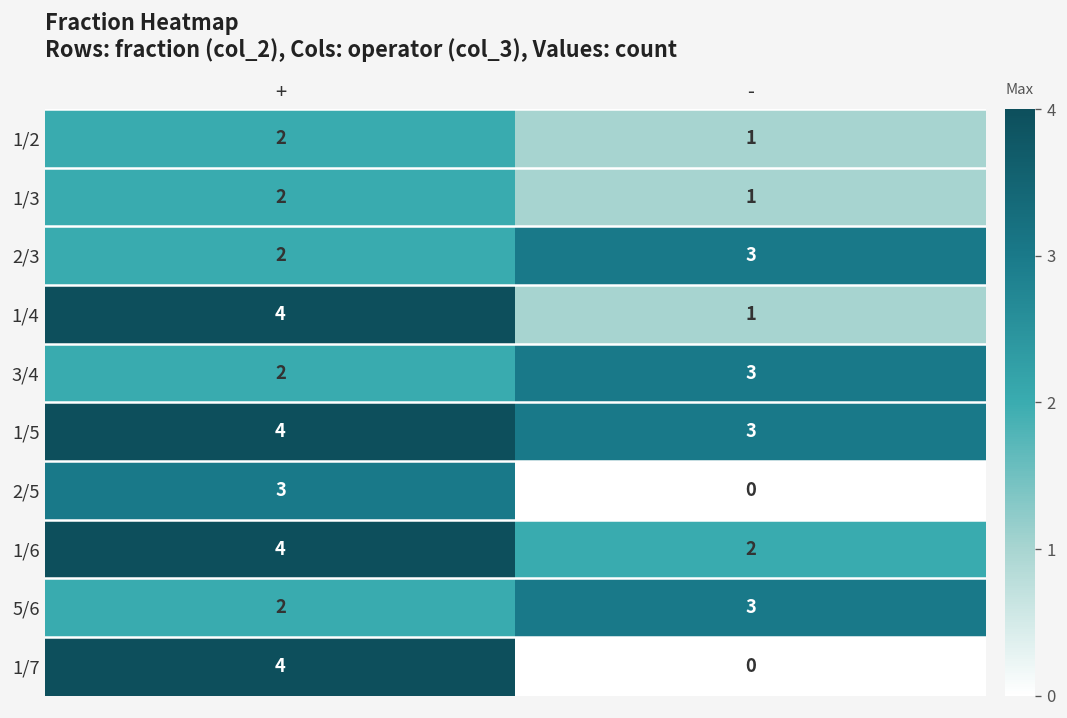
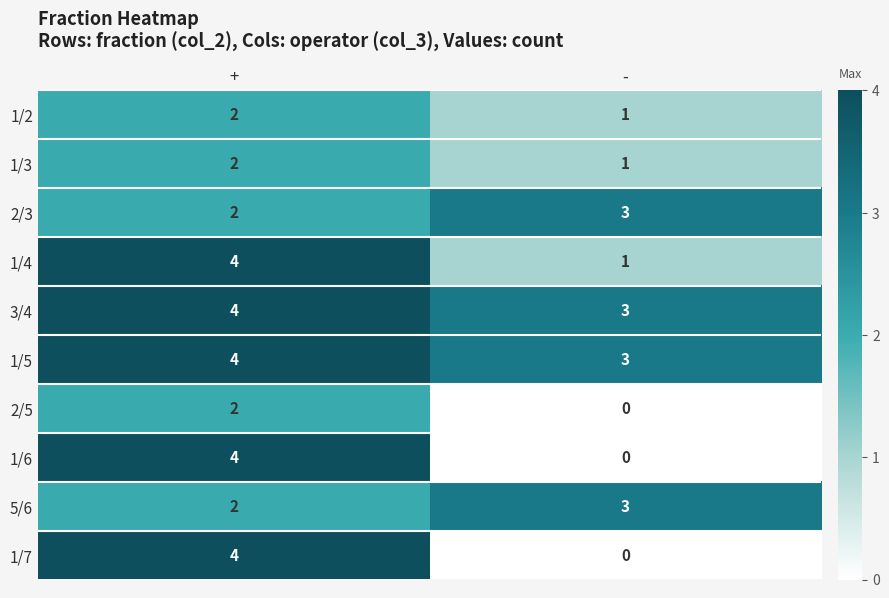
3/4, +: 2 -> 4
2/5, +: 3 -> 2
1/6, -: 2 -> 0
